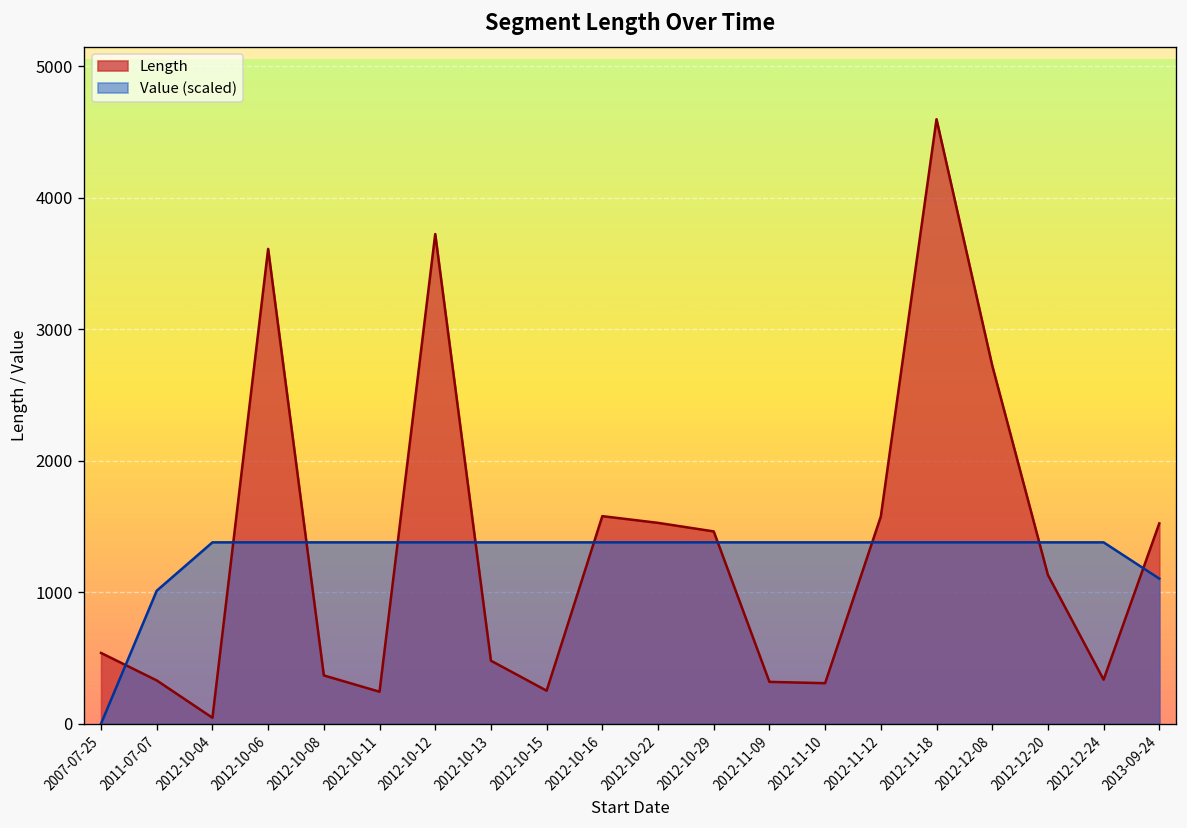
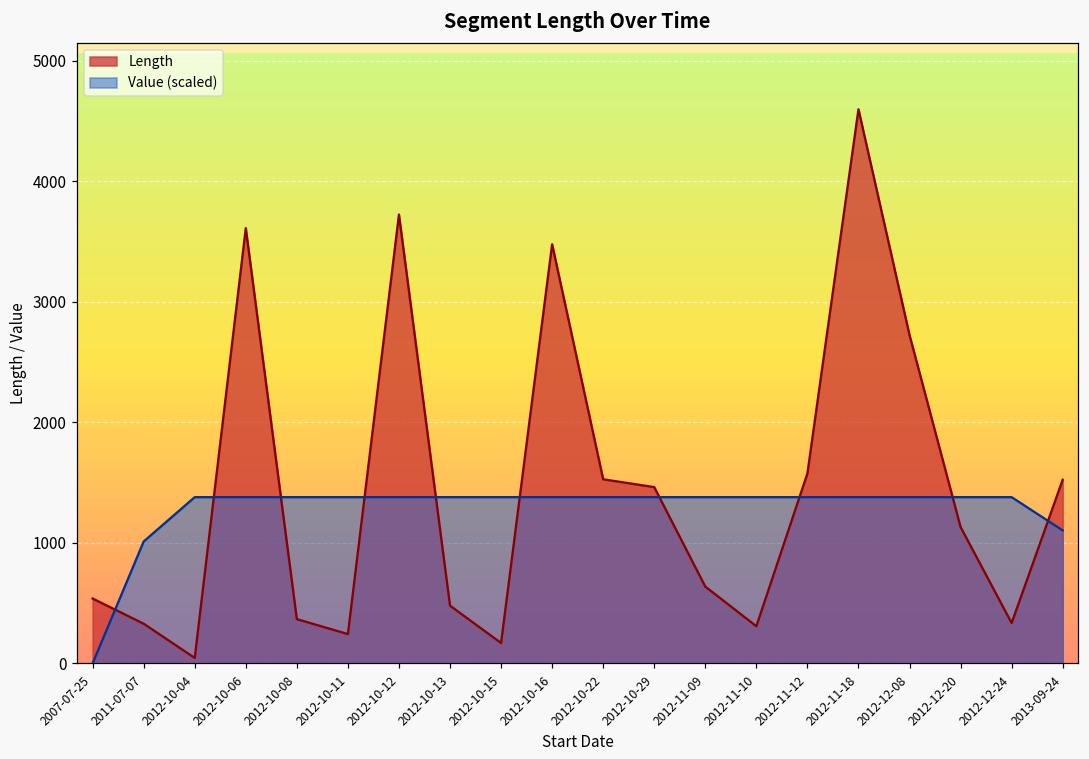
Length, 2012-10-15: 250 -> 170
Length, 2012-10-16: 1580 -> 3480
Length, 2012-11-09: 320 -> 640
